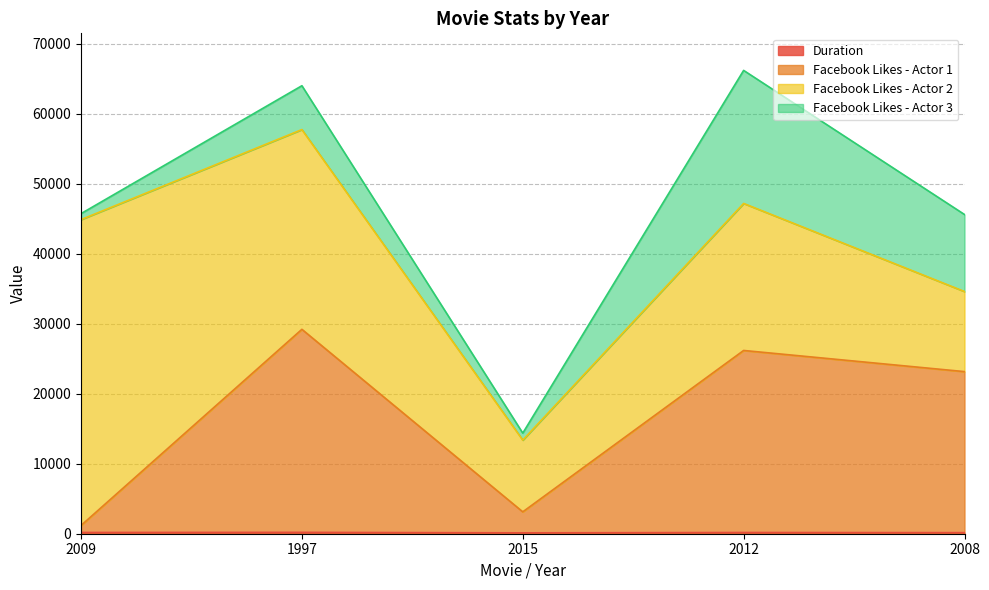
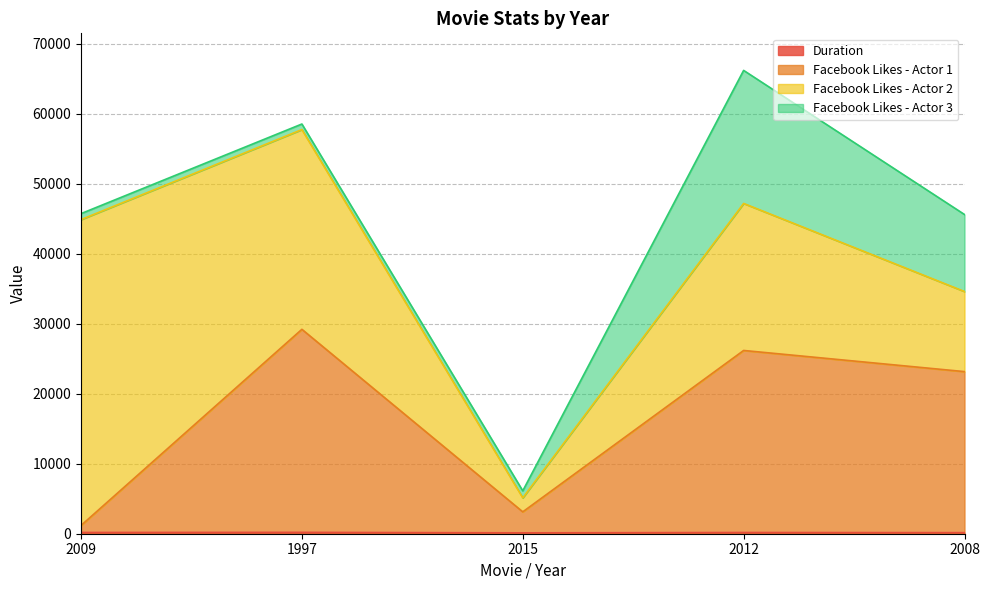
Facebook Likes - Actor 3, 1997: 6000 -> 1000
Facebook Likes - Actor 2, 2015: 10000 -> 2000
